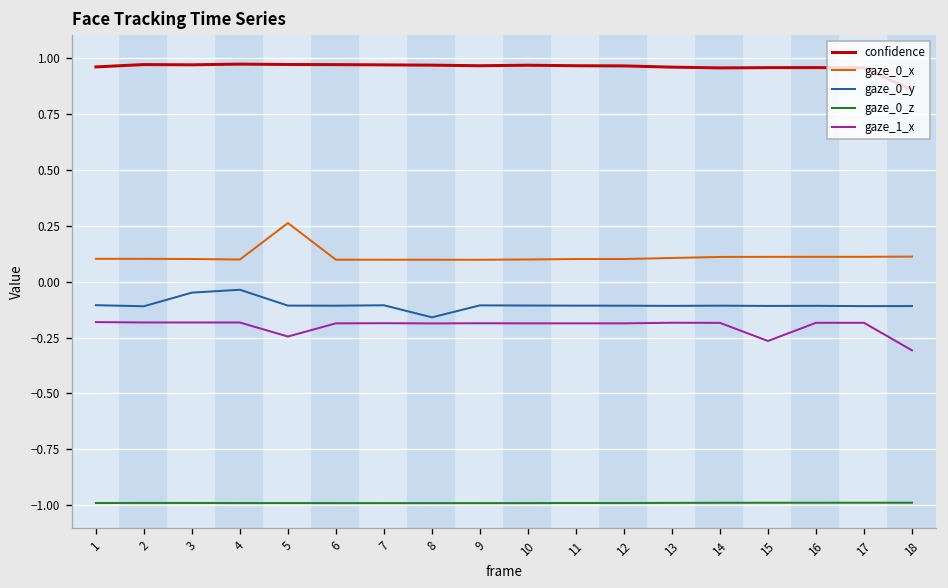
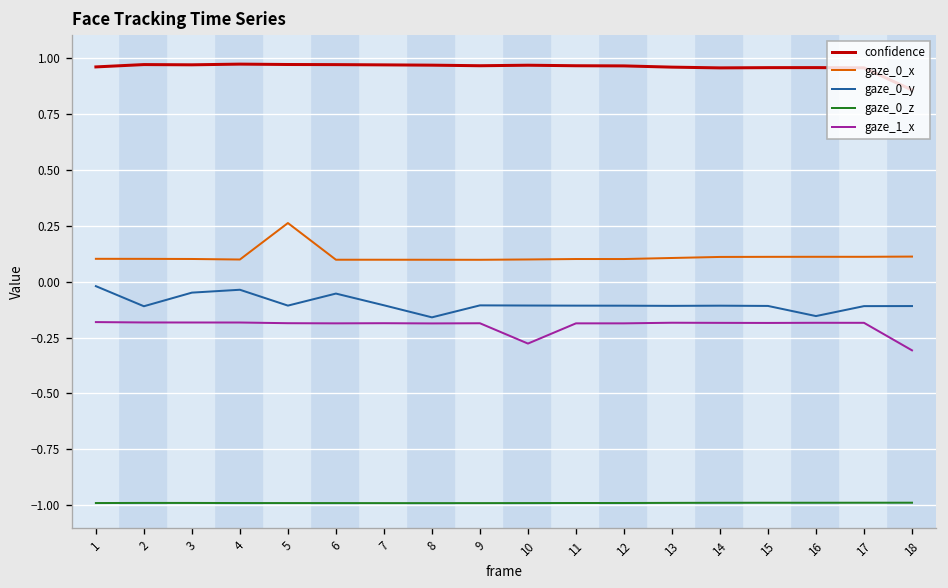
gaze_0_y, 1: -0.11 -> -0.02
gaze_1_x, 5: -0.25 -> -0.19
gaze_0_y, 6: -0.11 -> -0.05
gaze_1_x, 10: -0.19 -> -0.28
gaze_1_x, 15: -0.27 -> -0.18
gaze_0_y, 16: -0.11 -> -0.15
